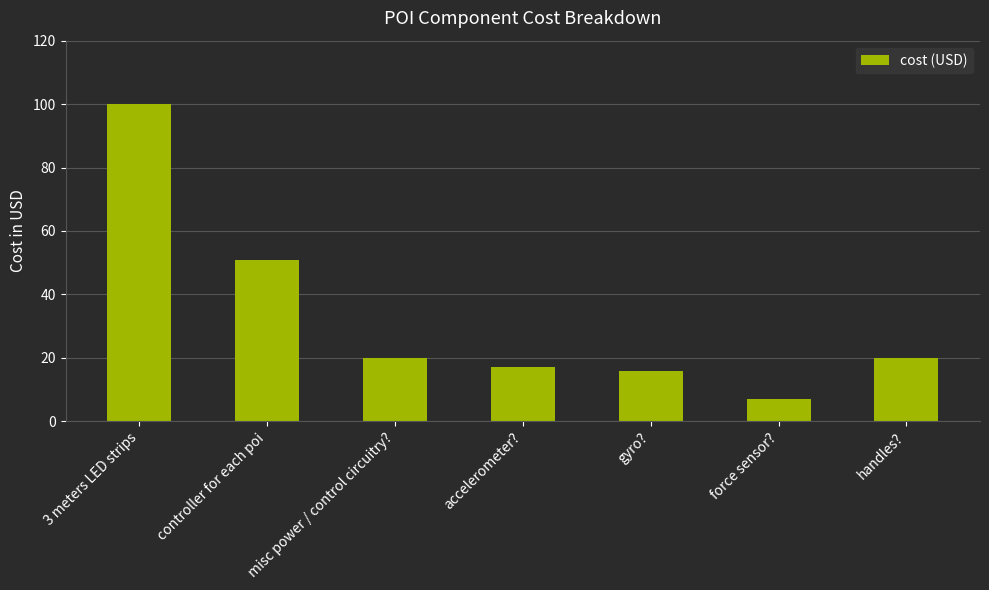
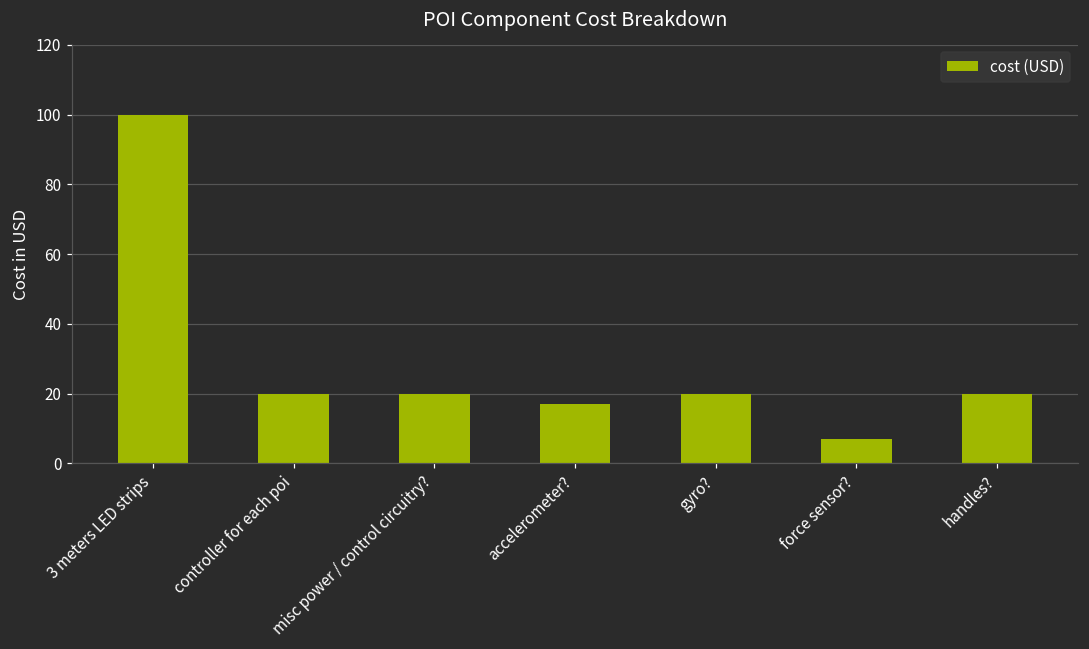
controller for each poi: 51 -> 20
gyro?: 16 -> 20
